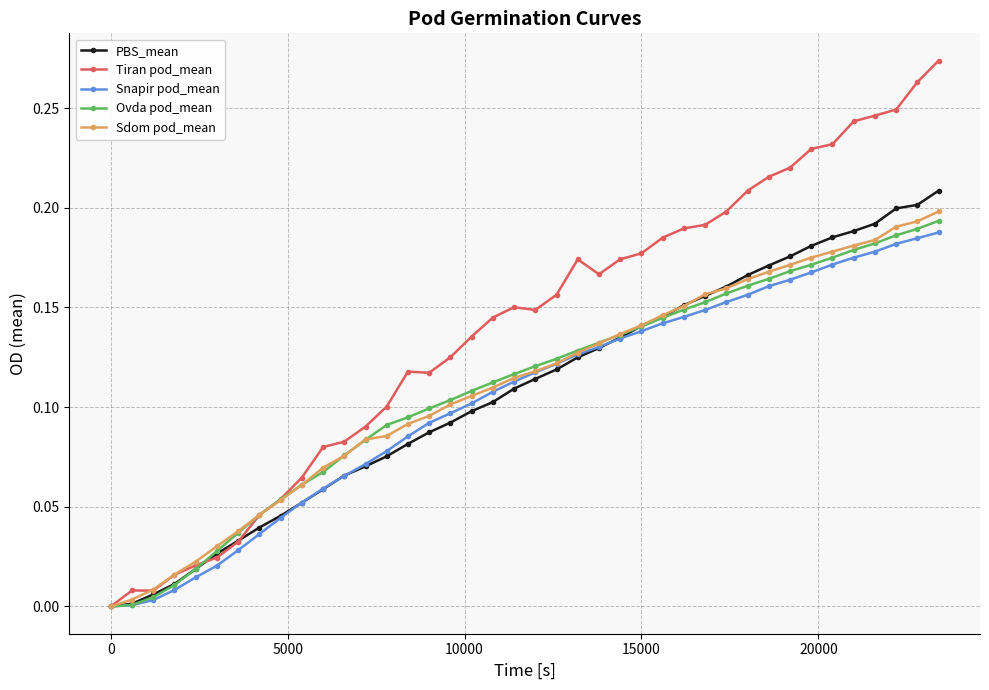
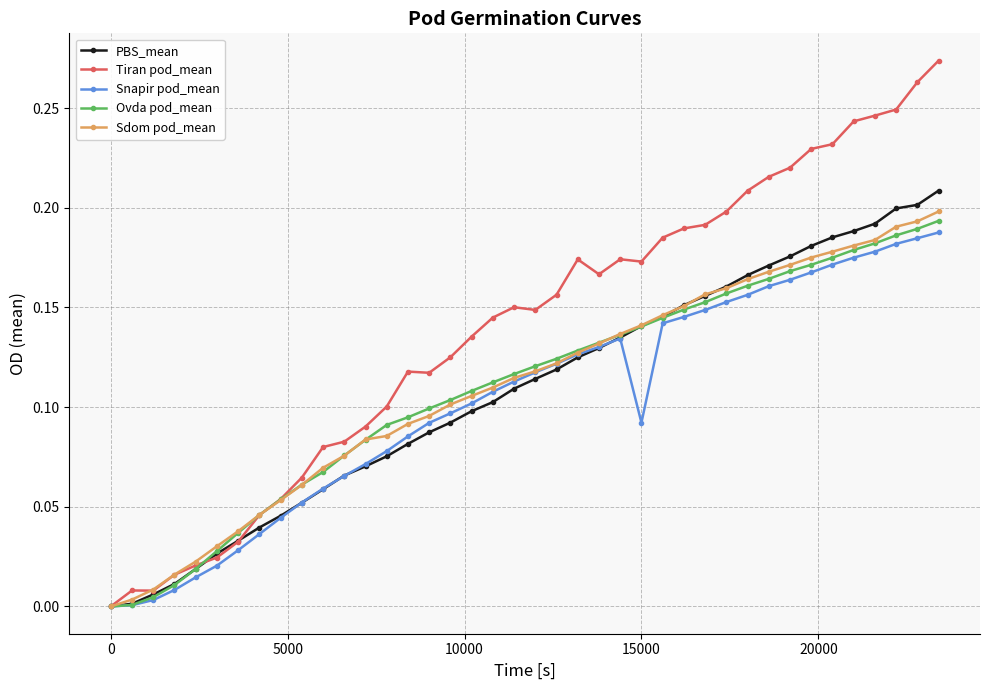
Tiran pod_mean, 15000: 0.177 -> 0.173
Snapir pod_mean, 15000: 0.138 -> 0.092
